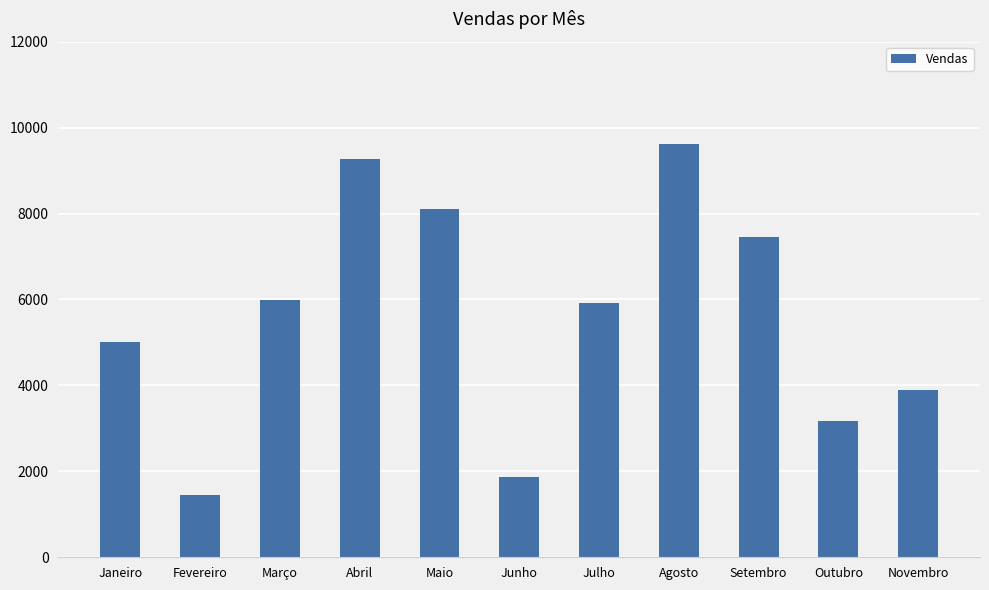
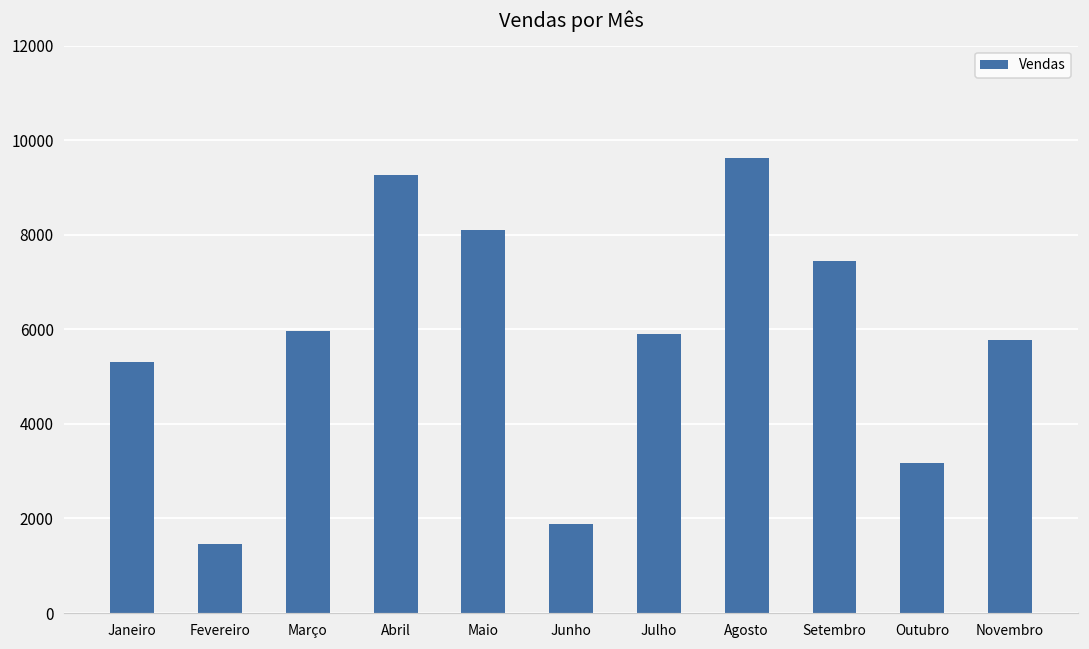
Janeiro: 5000 -> 5300
Novembro: 3900 -> 5800
